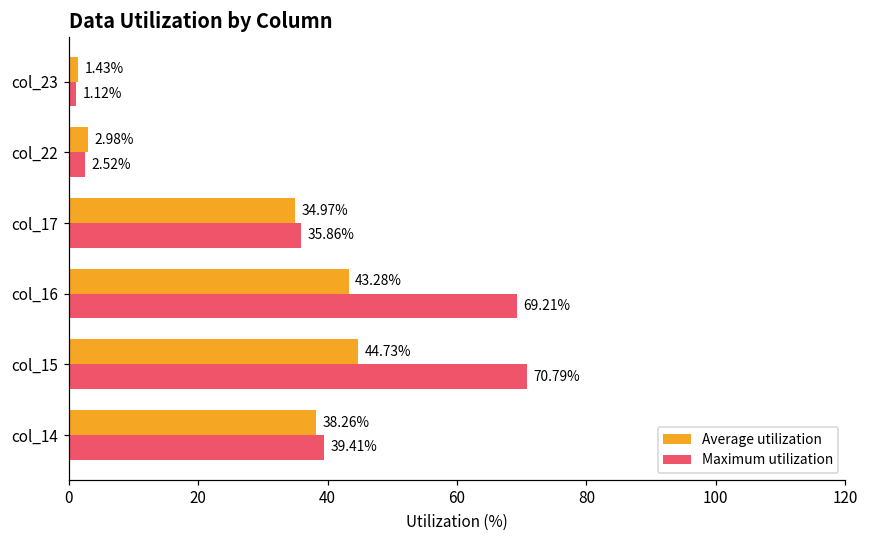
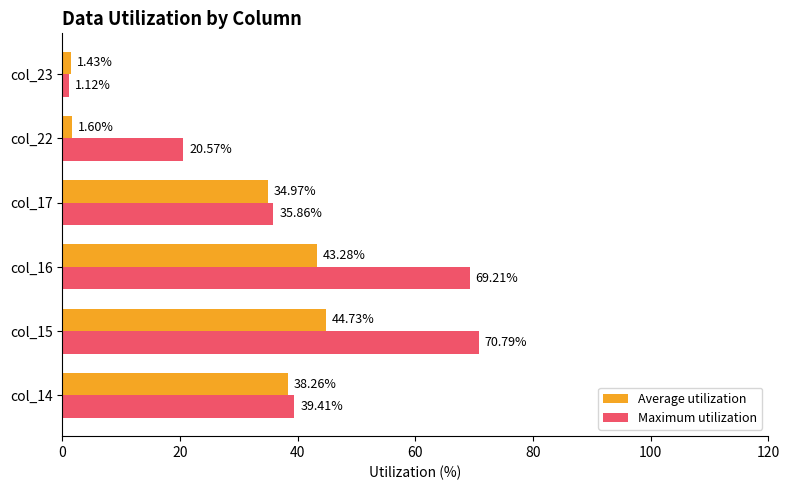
Average utilization, col_22: 2.98% -> 1.60%
Maximum utilization, col_22: 2.52% -> 20.57%
